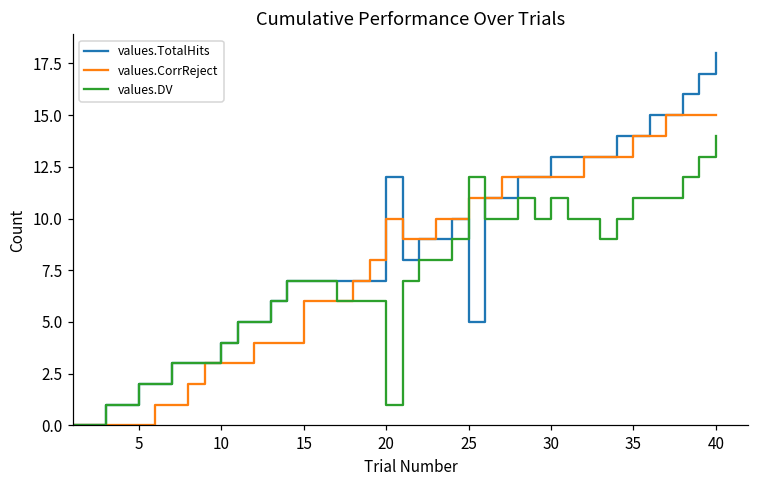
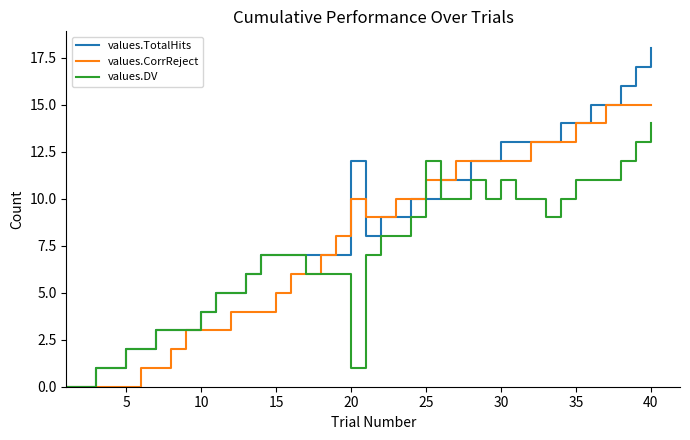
values.CorrReject, 15: 6 -> 5
values.TotalHits, 25: 5 -> 10
